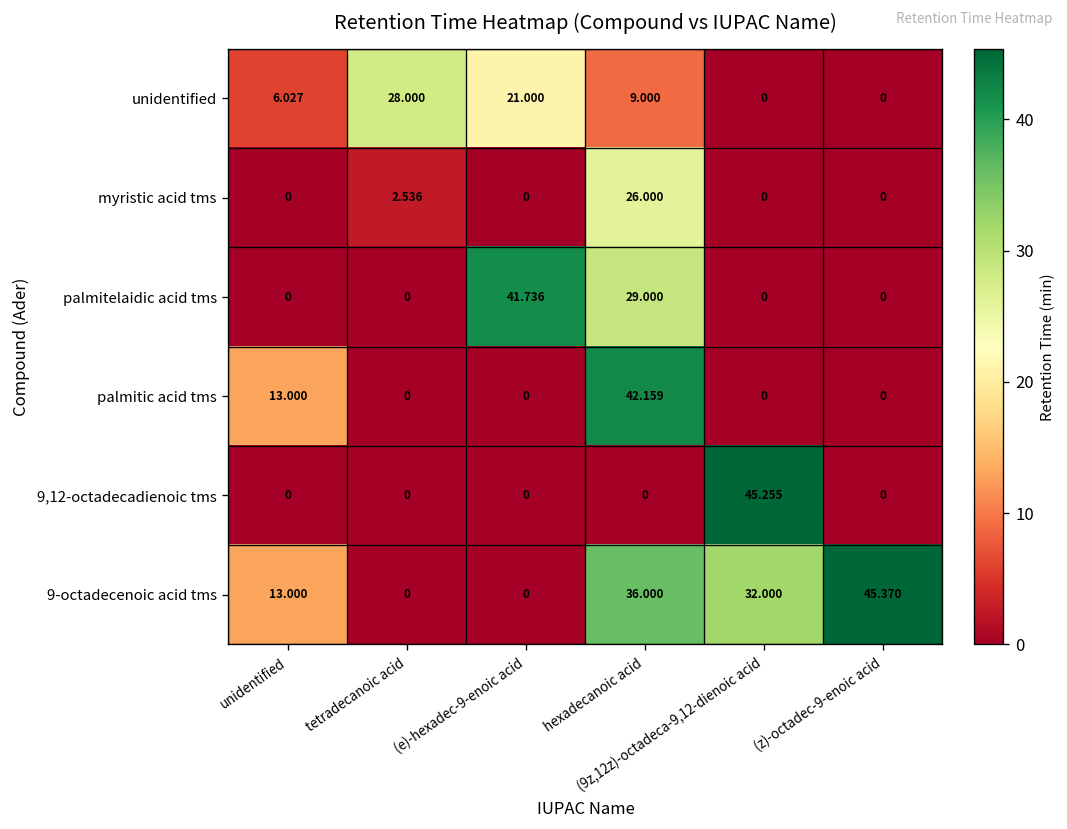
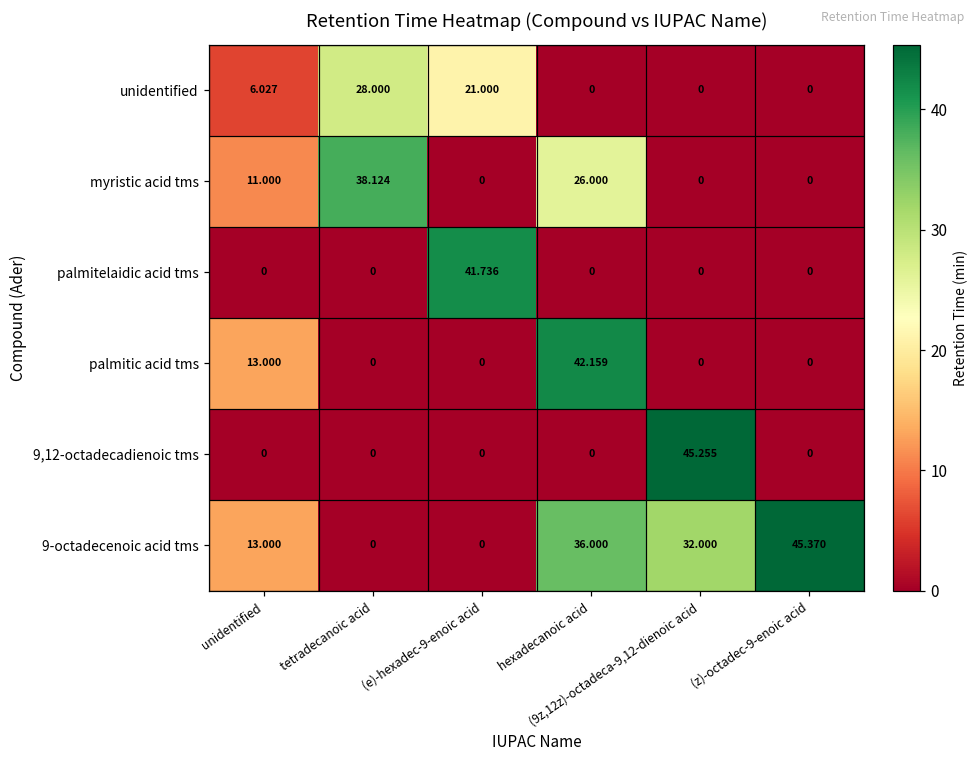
unidentified, hexadecanoic acid: 9.000 -> 0
myristic acid tms, unidentified: 0 -> 11.000
myristic acid tms, tetradecanoic acid: 2.536 -> 38.124
palmitelaidic acid tms, hexadecanoic acid: 29.000 -> 0
